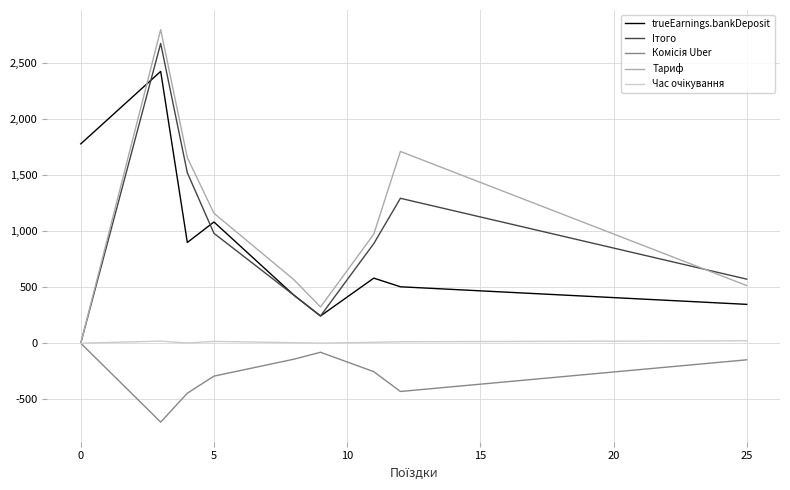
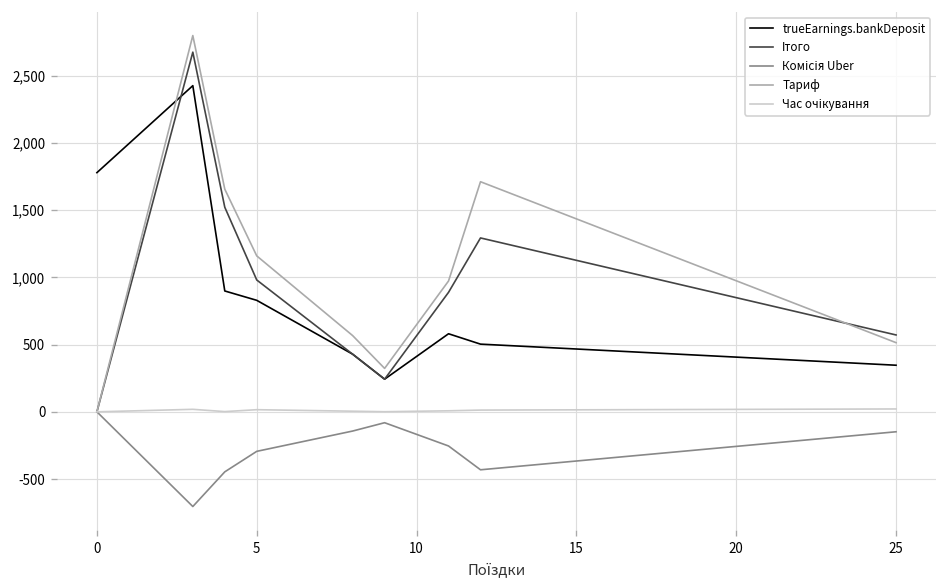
trueEarnings.bankDeposit, 5: 1,080 -> 830
